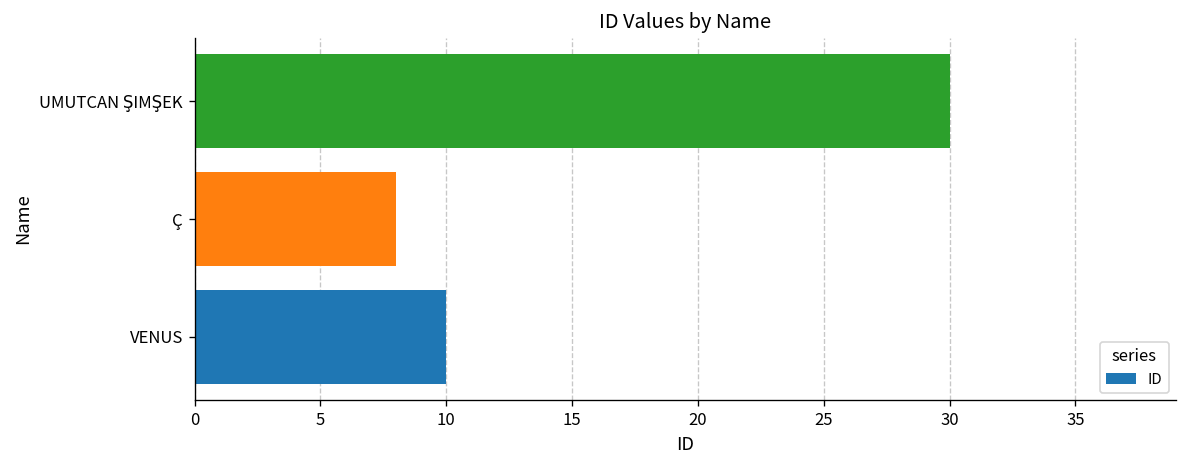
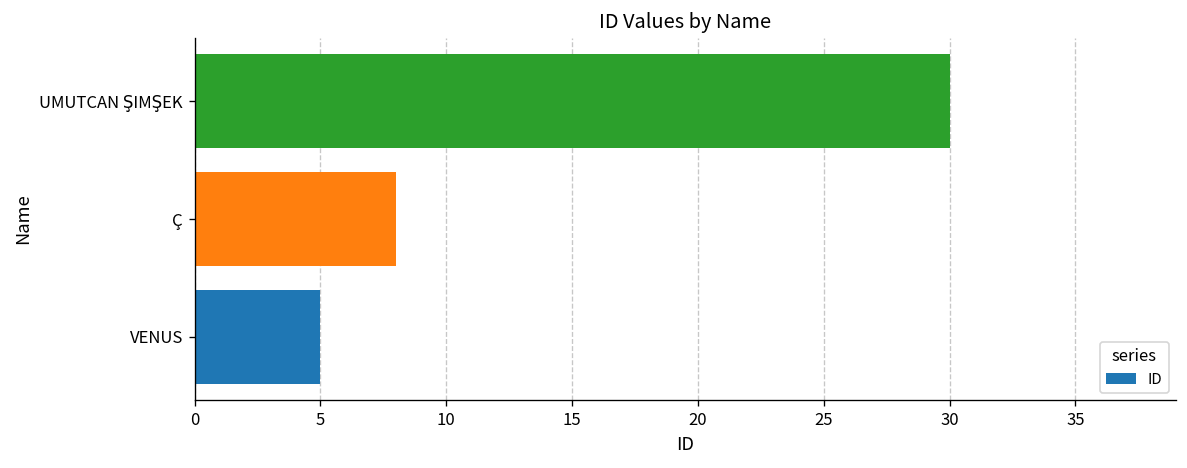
VENUS: 10 -> 5
